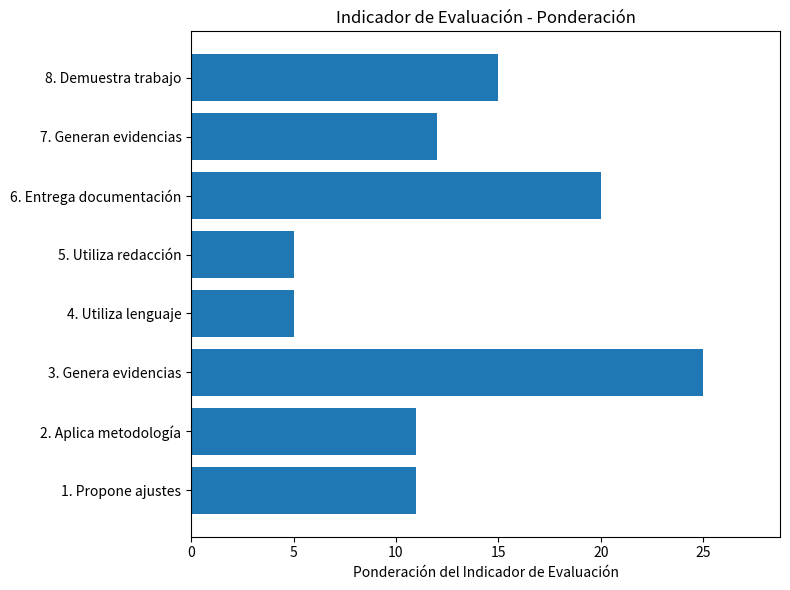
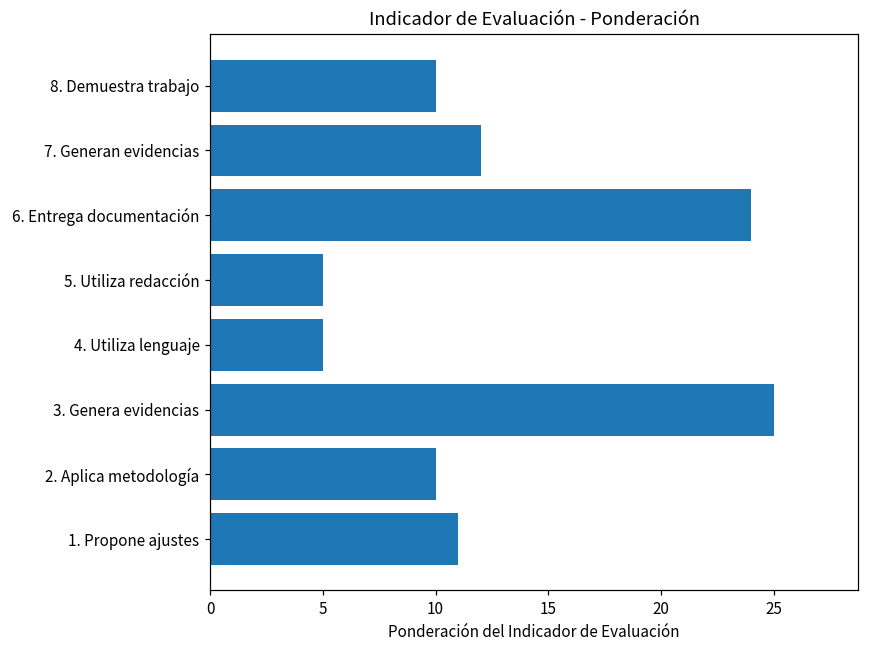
8. Demuestra trabajo: 15 -> 10
6. Entrega documentación: 20 -> 24
2. Aplica metodología: 11 -> 10
